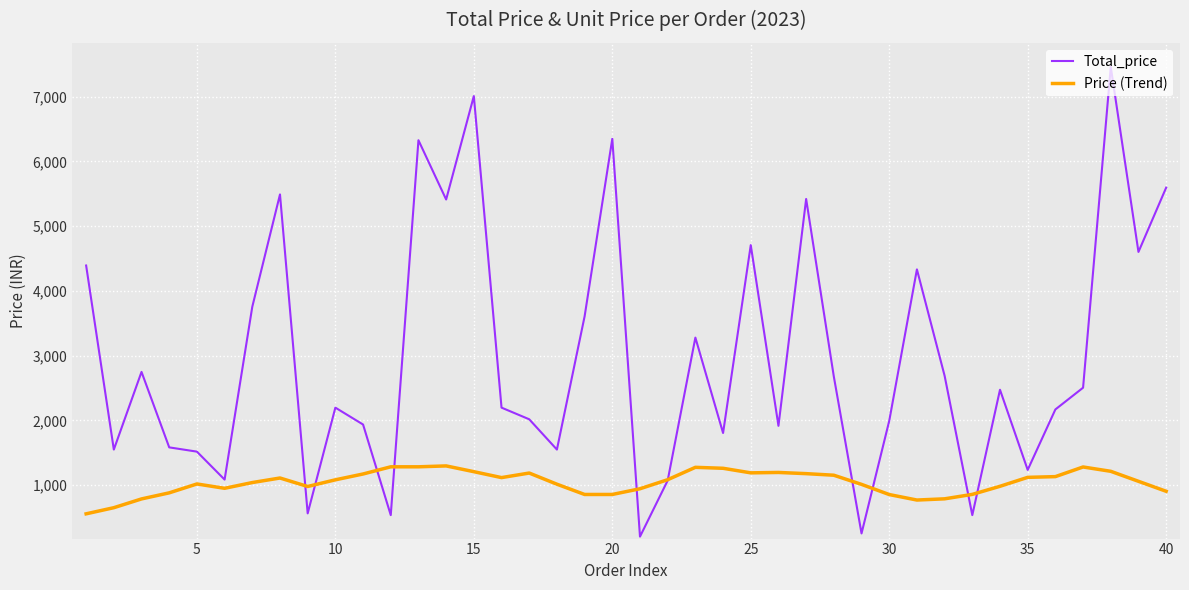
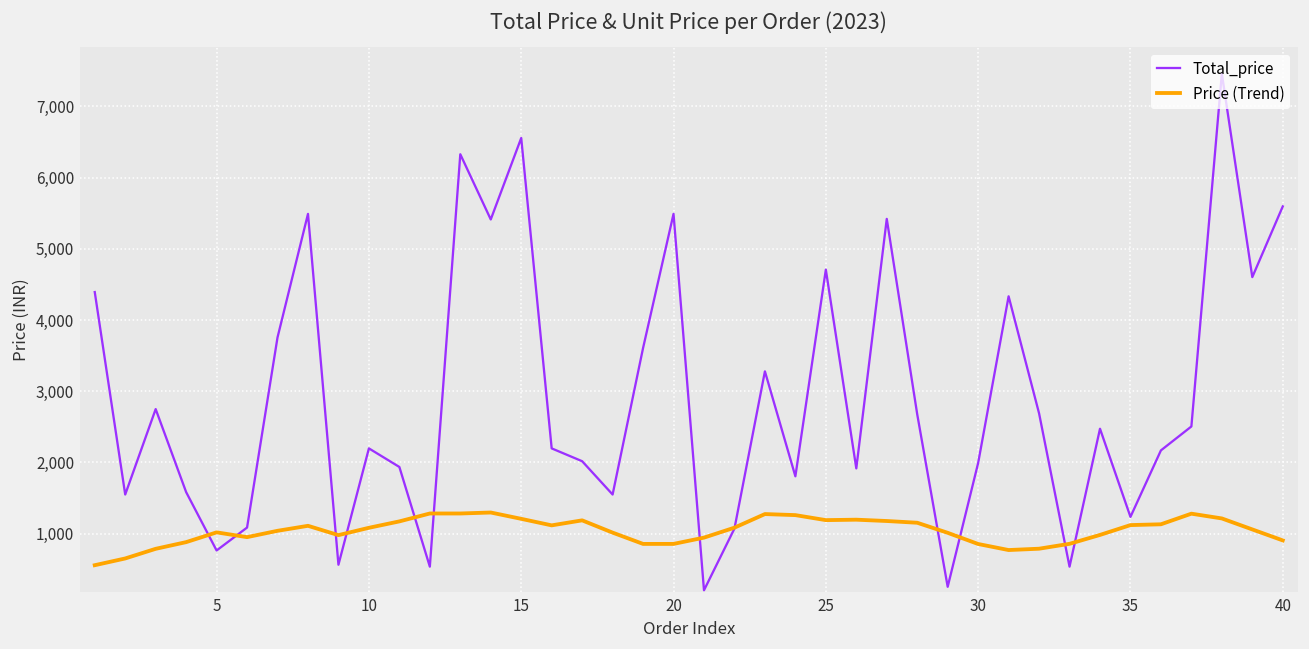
Total_price, 5: 1,500 -> 800
Total_price, 15: 7,000 -> 6,600
Total_price, 20: 6,400 -> 5,500
